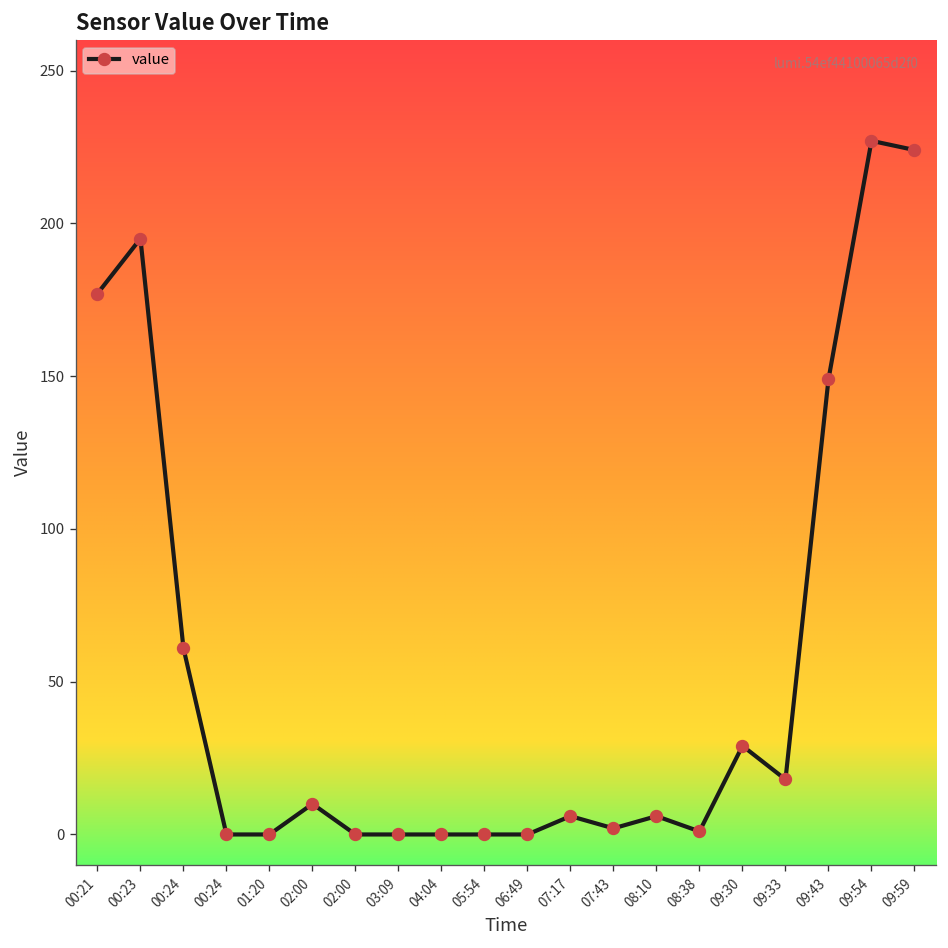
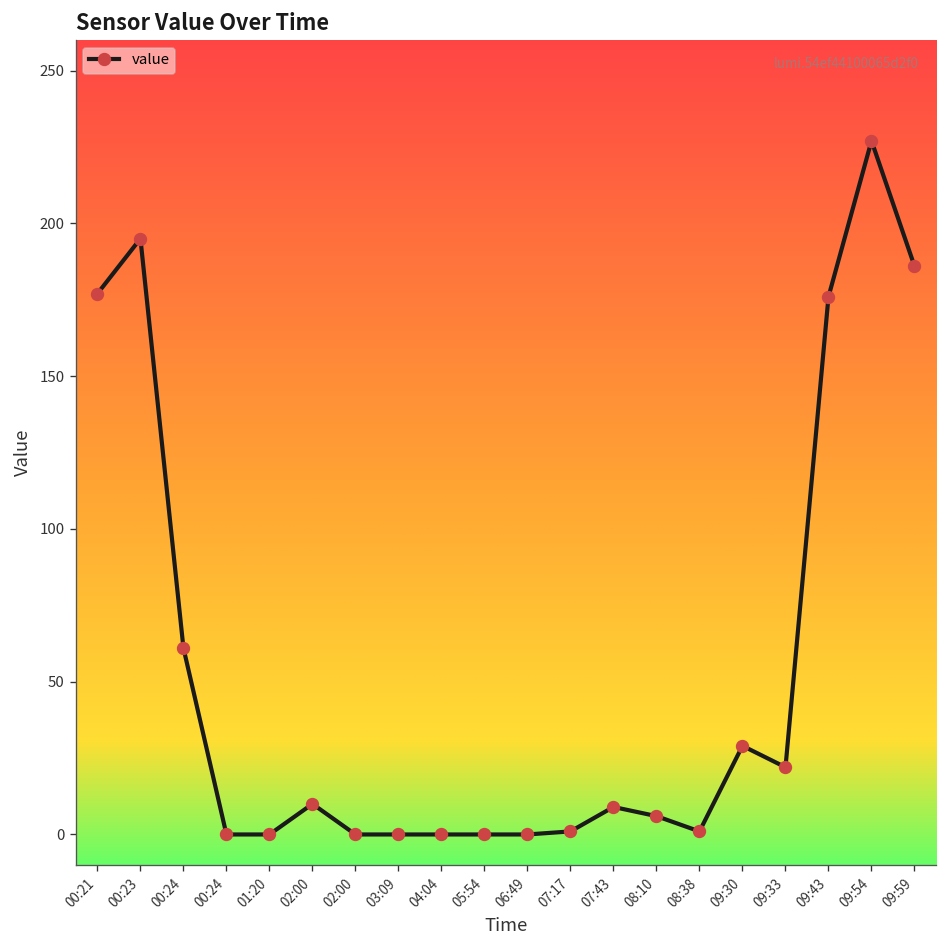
07:17: 6 -> 1
07:43: 2 -> 9
09:33: 18 -> 22
09:43: 149 -> 176
09:59: 224 -> 186
